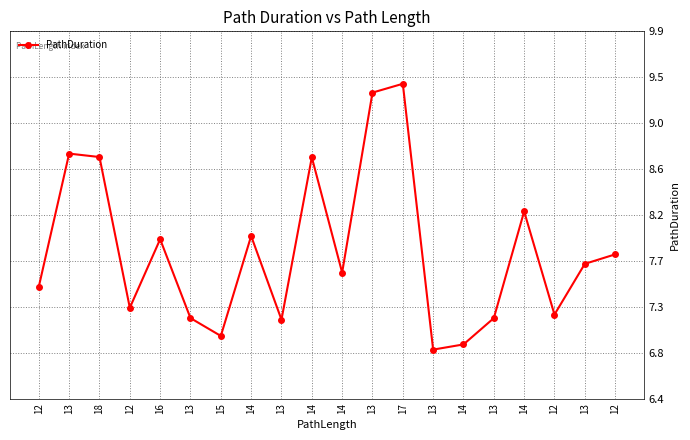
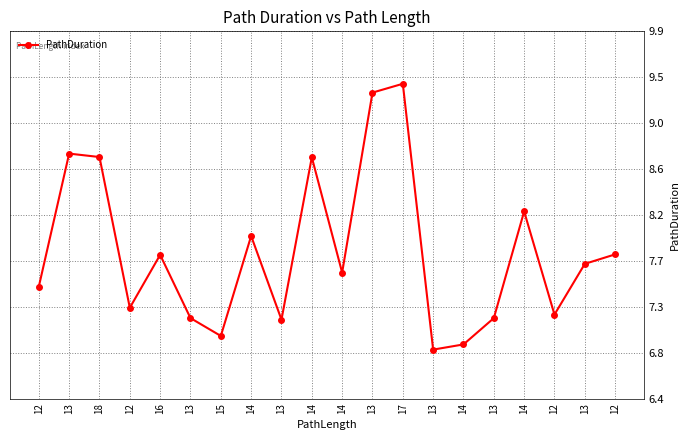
16: 7.92 -> 7.77
